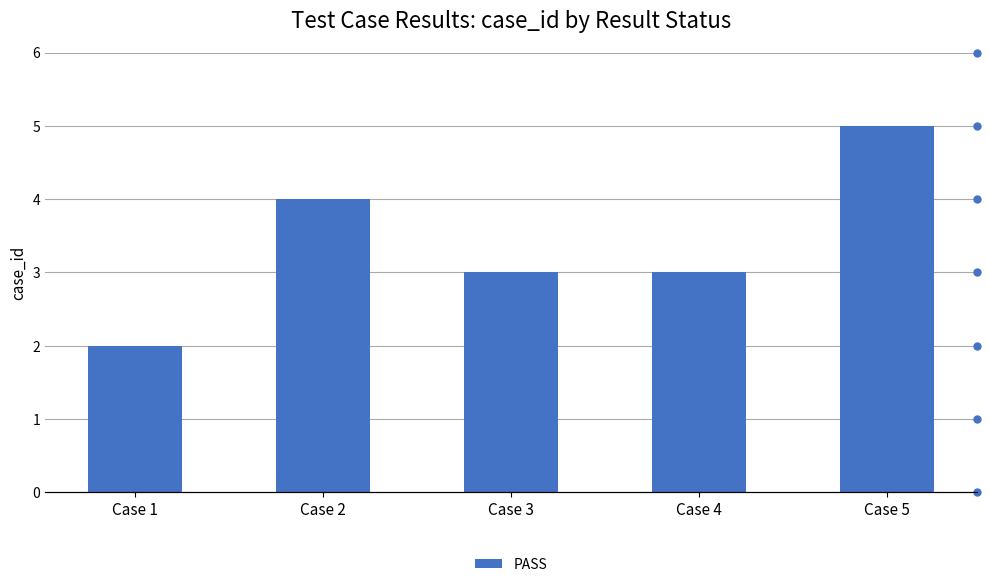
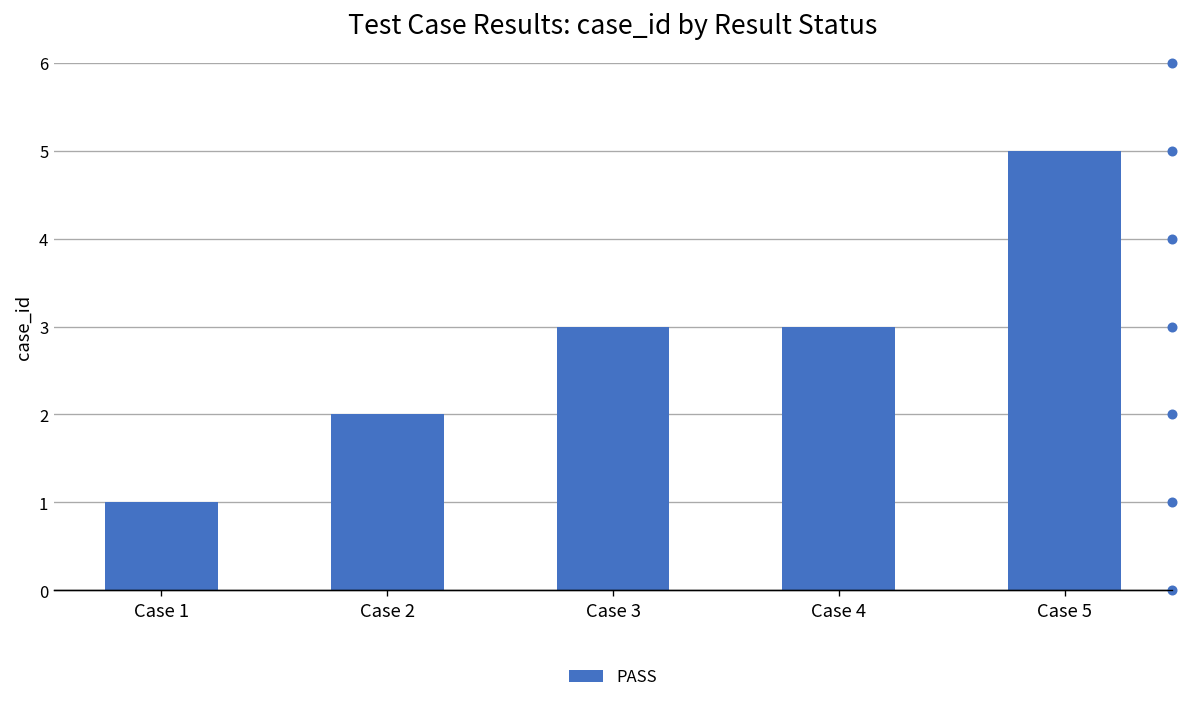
Case 1: 2 -> 1
Case 2: 4 -> 2
